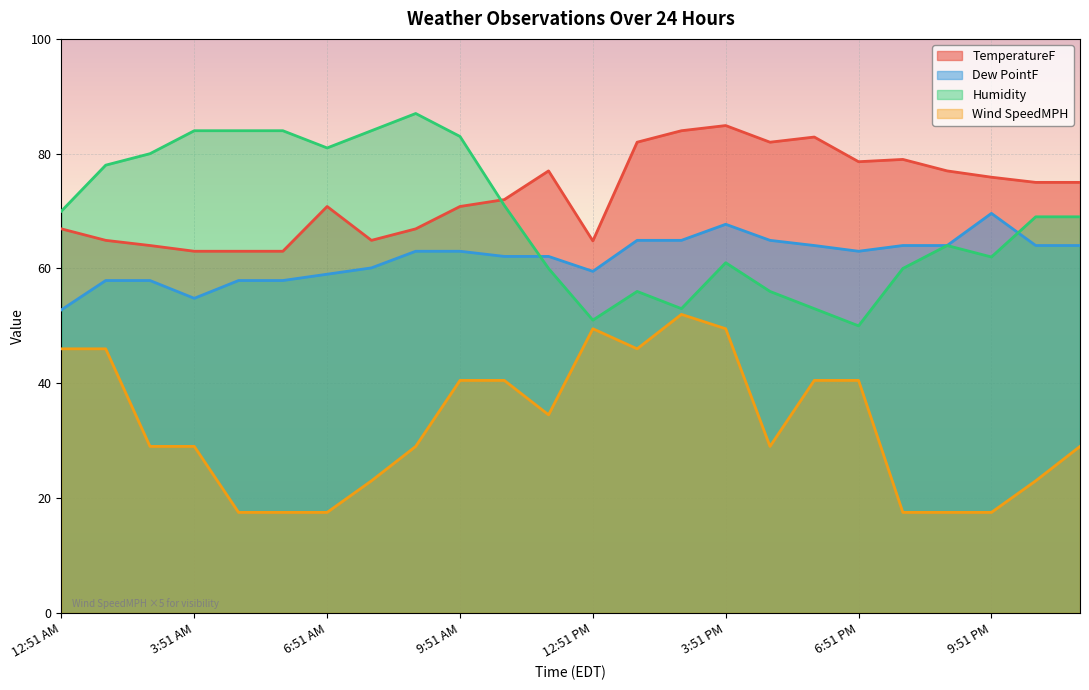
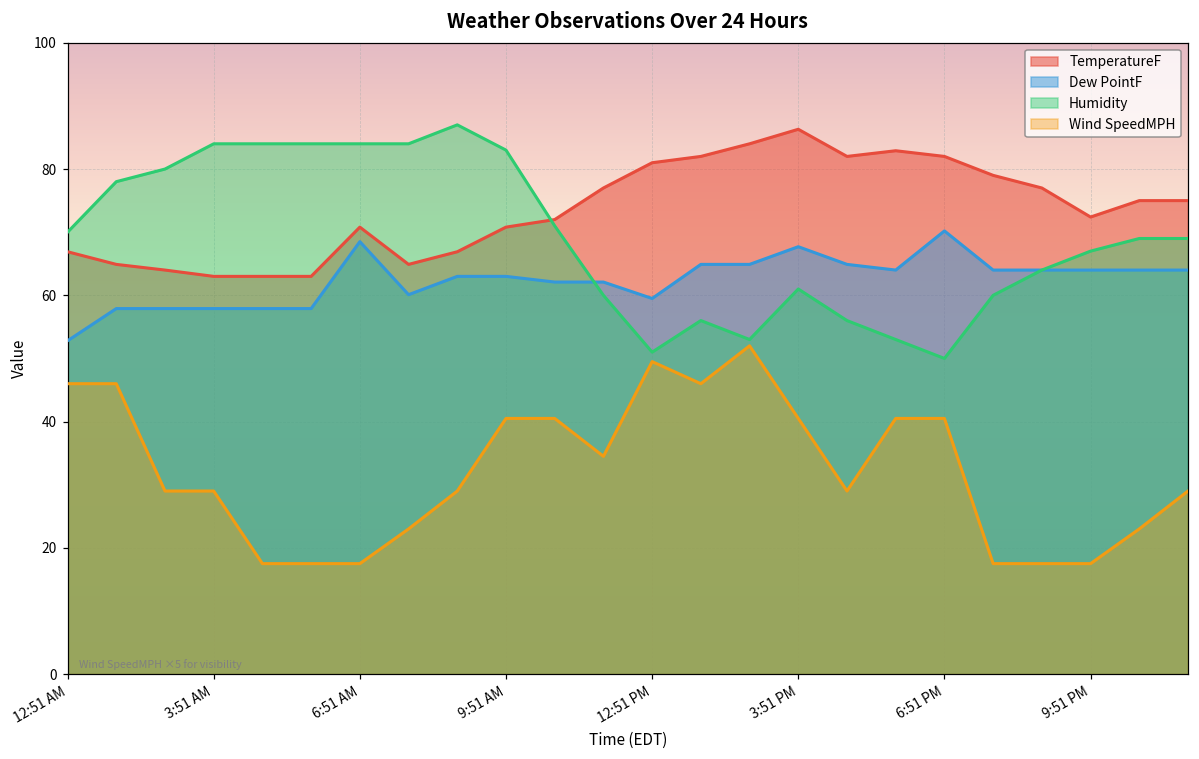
Dew PointF, 3:51 AM: 55 -> 58
Dew PointF, 6:51 AM: 59 -> 69
Humidity, 6:51 AM: 81 -> 84
TemperatureF, 12:51 PM: 65 -> 81
TemperatureF, 3:51 PM: 85 -> 86
Wind SpeedMPH, 3:51 PM: 50 -> 41
TemperatureF, 6:51 PM: 79 -> 82
Dew PointF, 6:51 PM: 63 -> 70
TemperatureF, 9:51 PM: 76 -> 72
Dew PointF, 9:51 PM: 70 -> 64
Humidity, 9:51 PM: 62 -> 67
